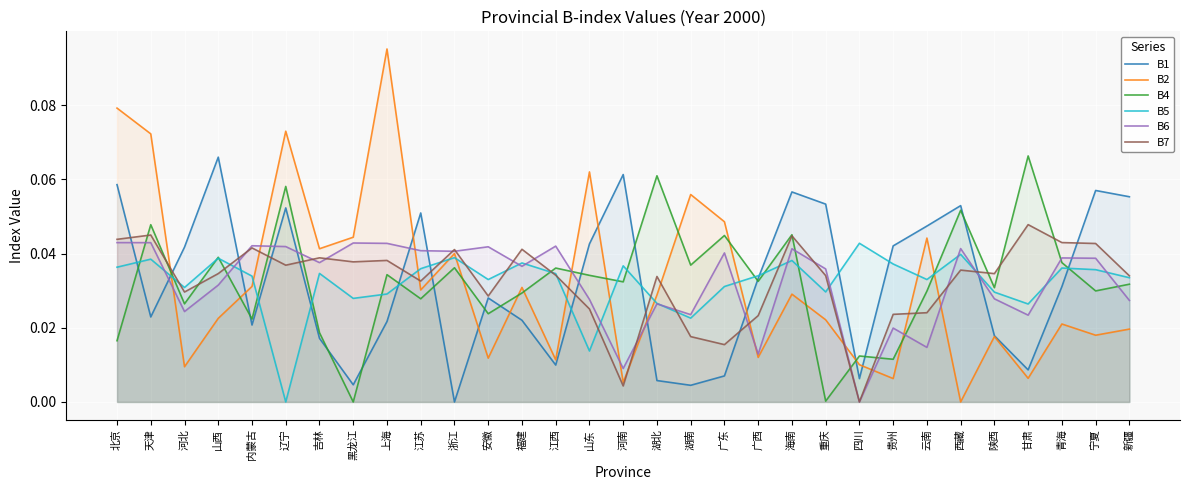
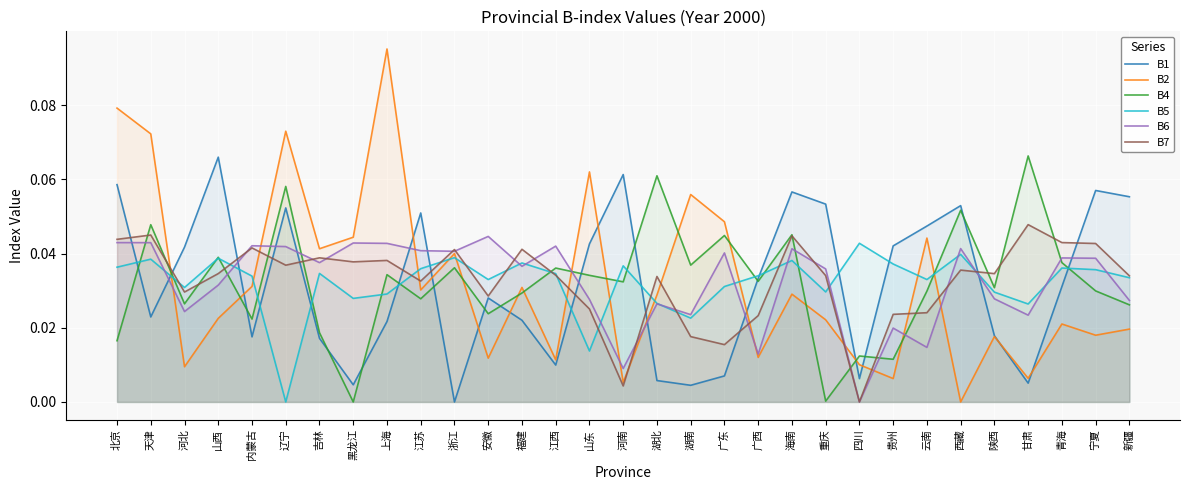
B1, 内蒙古: 0.021 -> 0.018
B6, 安徽: 0.042 -> 0.045
B1, 甘肃: 0.009 -> 0.005
B4, 新疆: 0.032 -> 0.026
